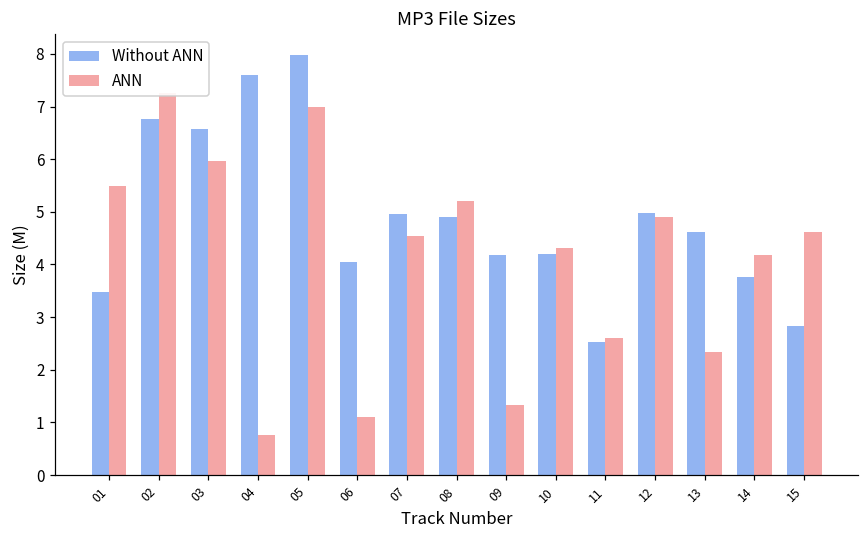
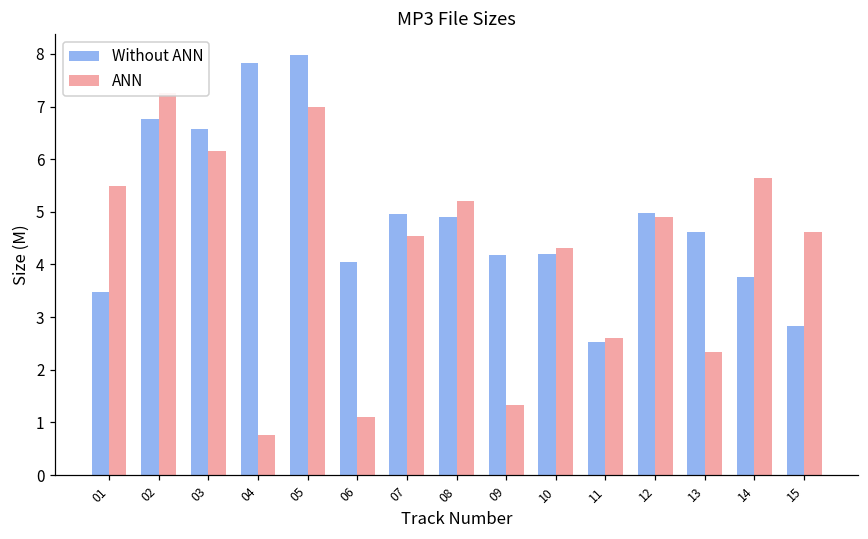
ANN, 03: 6.0 -> 6.2
Without ANN, 04: 7.6 -> 7.8
ANN, 14: 4.2 -> 5.6
